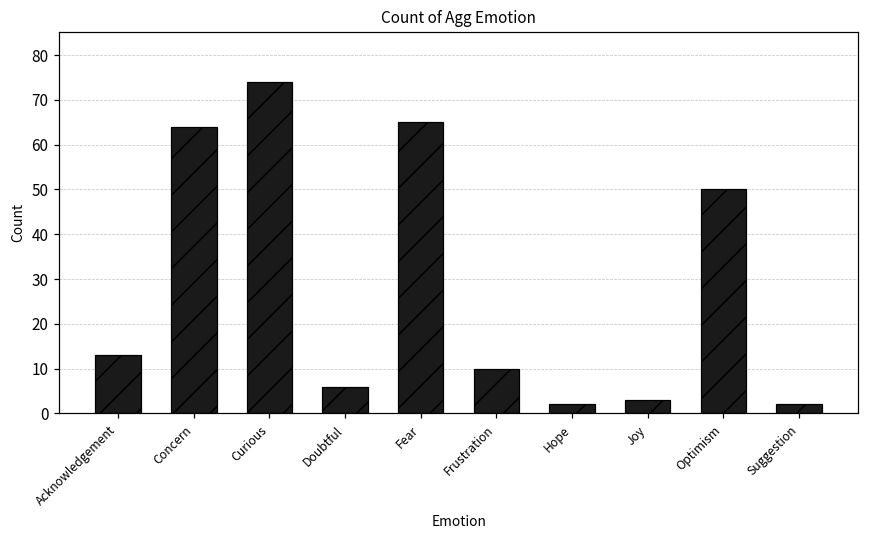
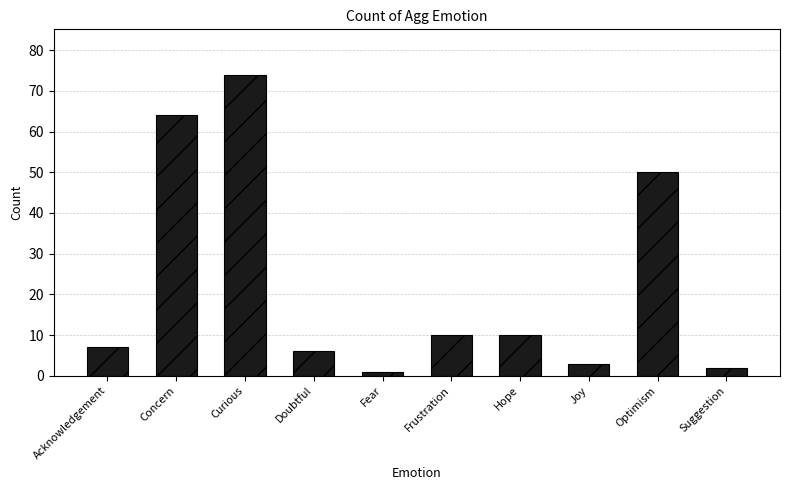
Acknowledgement: 13 -> 7
Fear: 65 -> 1
Hope: 2 -> 10
